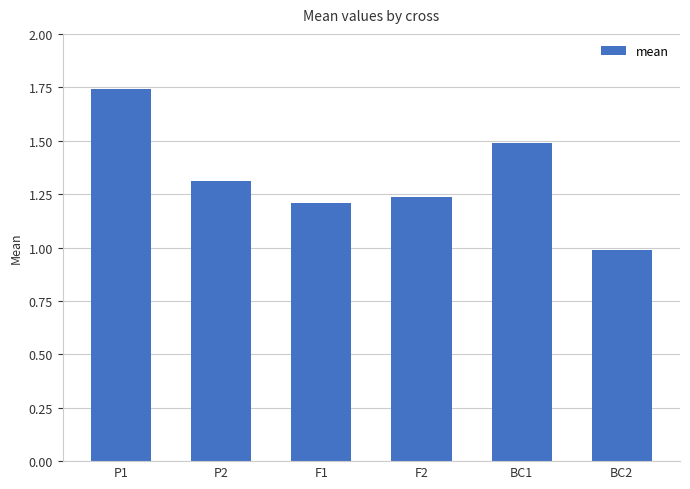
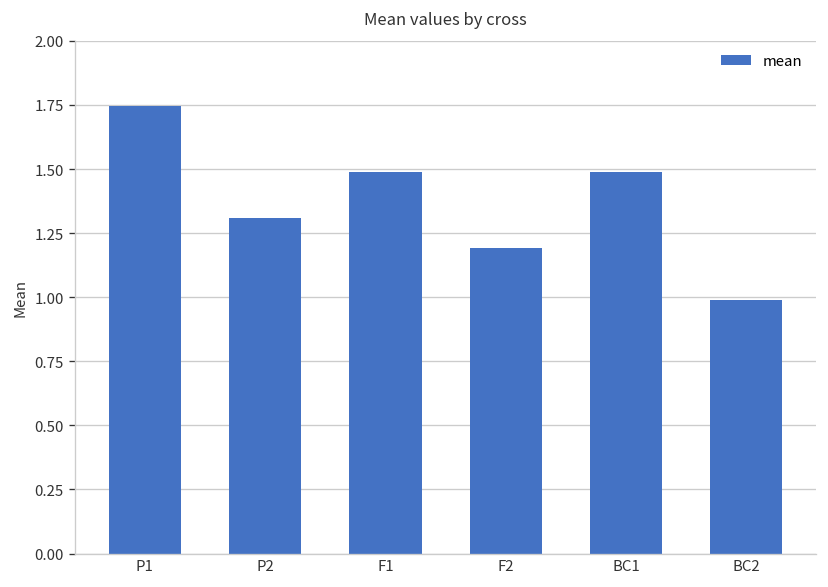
F1: 1.21 -> 1.49
F2: 1.24 -> 1.19
